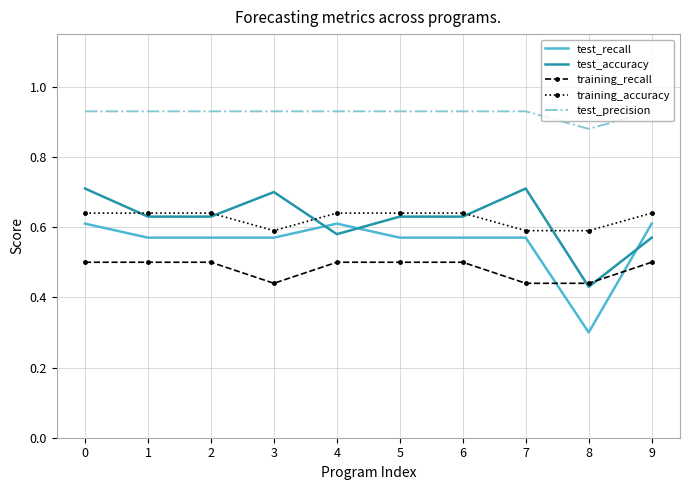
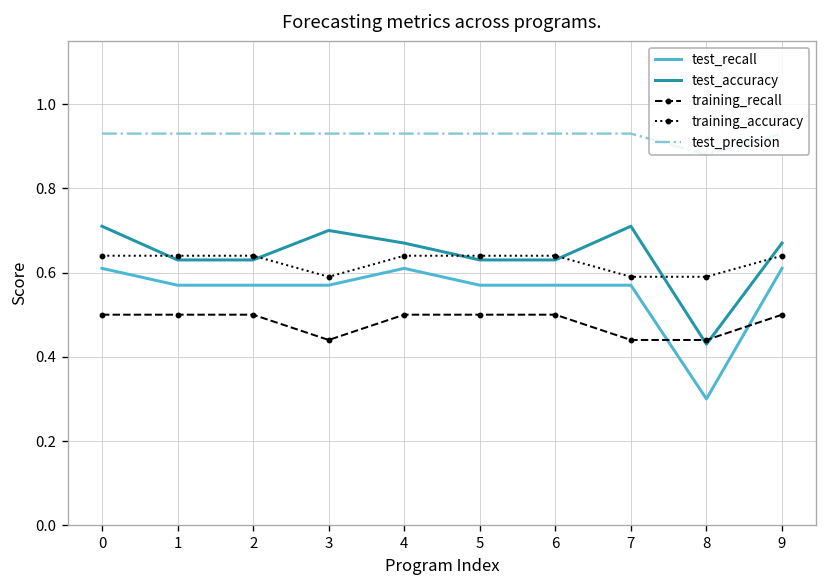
test_accuracy, 4: 0.58 -> 0.67
test_accuracy, 9: 0.57 -> 0.67
